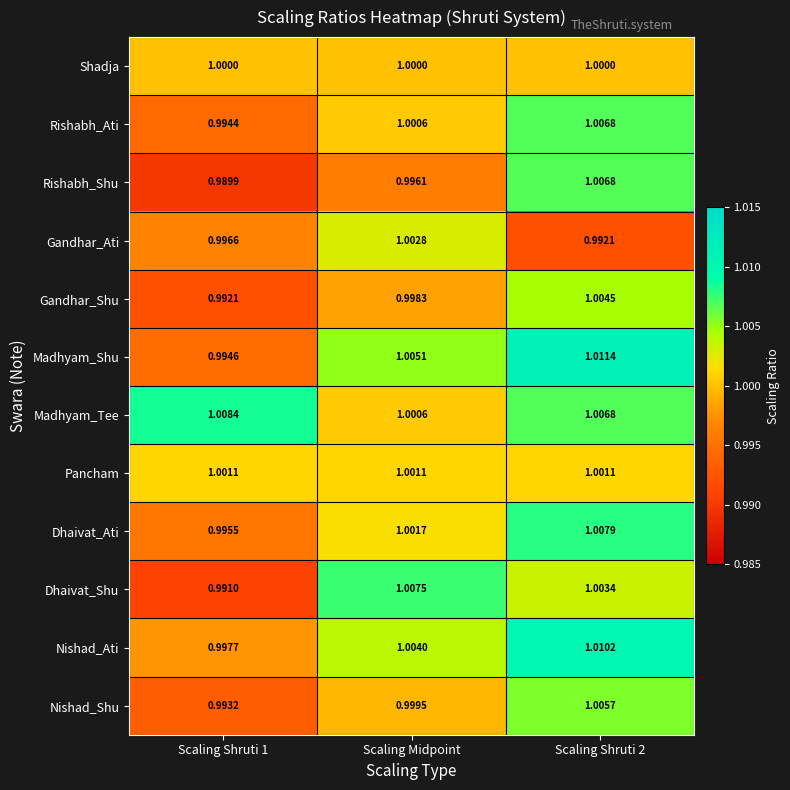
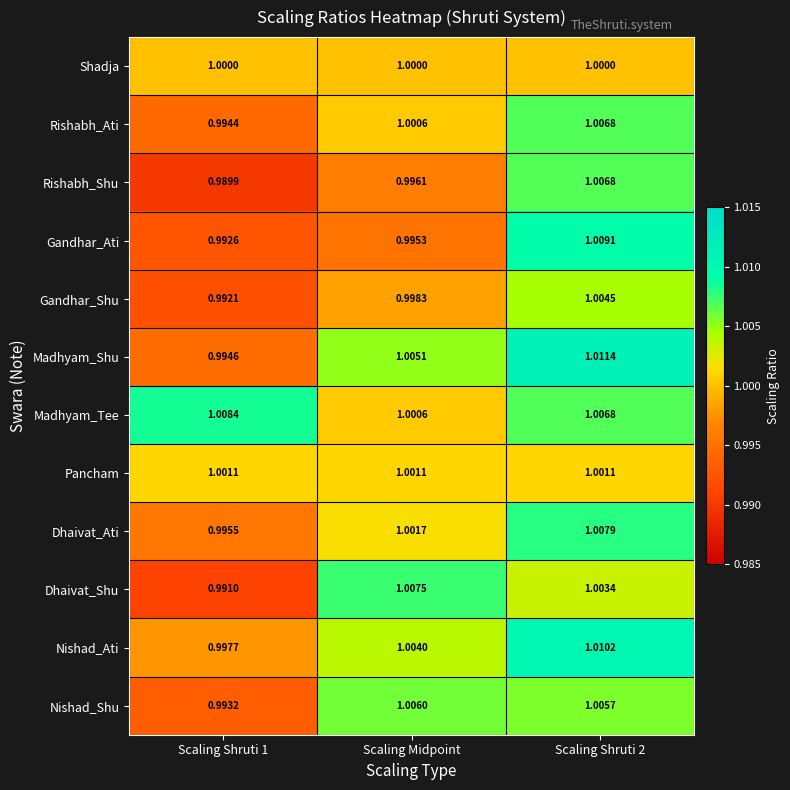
Gandhar_Ati, Scaling Shruti 1: 0.9966 -> 0.9926
Gandhar_Ati, Scaling Midpoint: 1.0028 -> 0.9953
Gandhar_Ati, Scaling Shruti 2: 0.9921 -> 1.0091
Nishad_Shu, Scaling Midpoint: 0.9995 -> 1.0060
